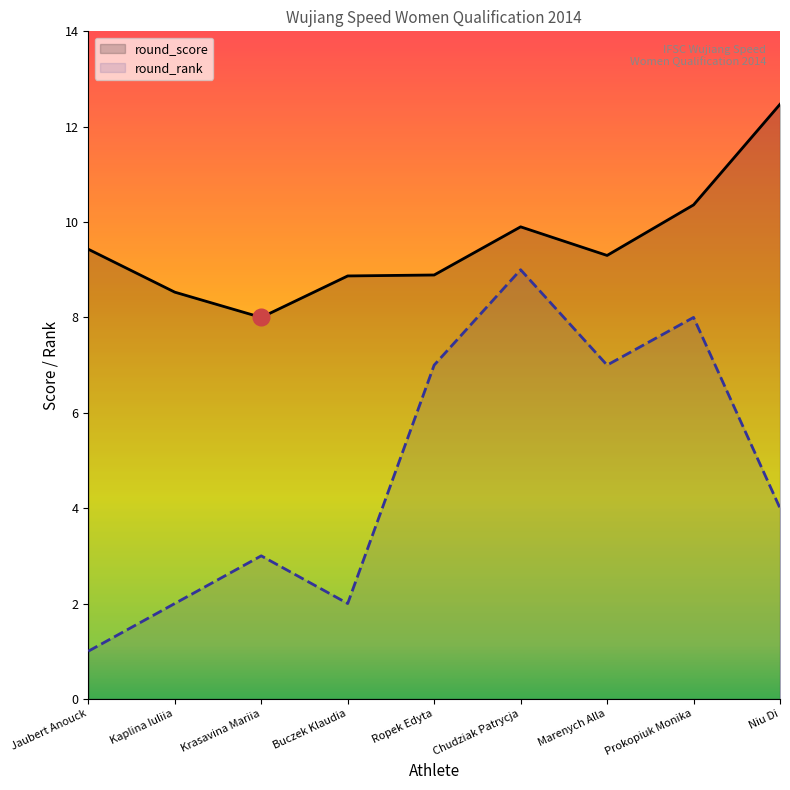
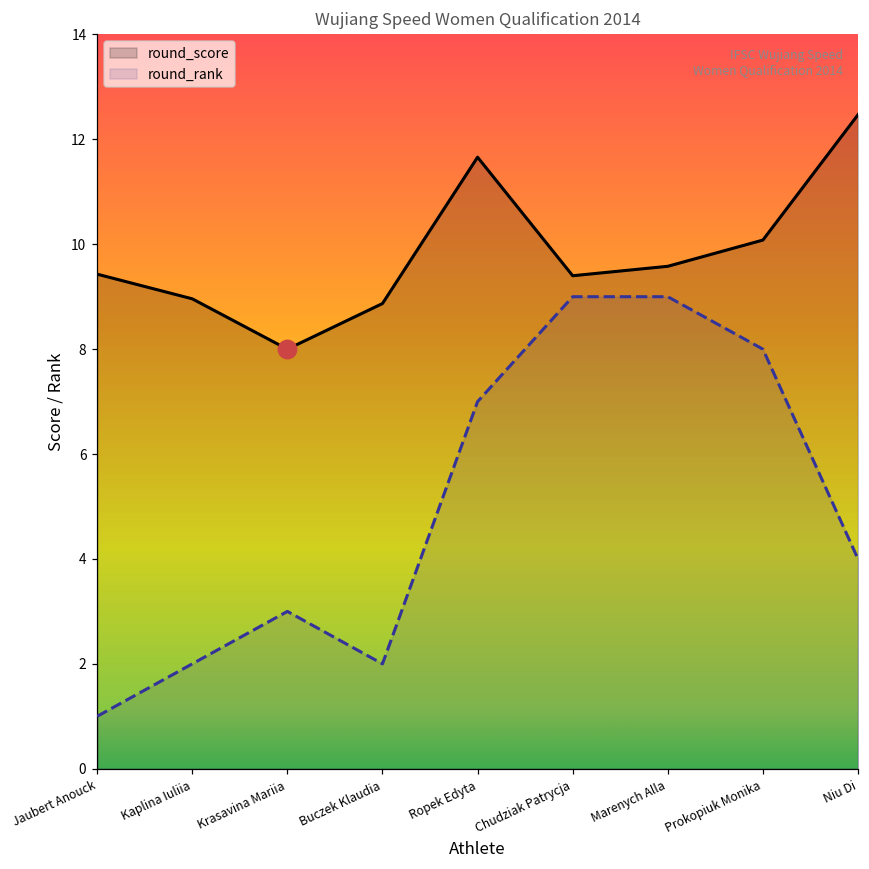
round_score, Kaplina Iuliia: 8.5 -> 9.0
round_score, Ropek Edyta: 8.9 -> 11.7
round_score, Chudziak Patrycja: 9.9 -> 9.4
round_score, Marenych Alla: 9.3 -> 9.6
round_rank, Marenych Alla: 7 -> 9
round_score, Prokopiuk Monika: 10.4 -> 10.1
